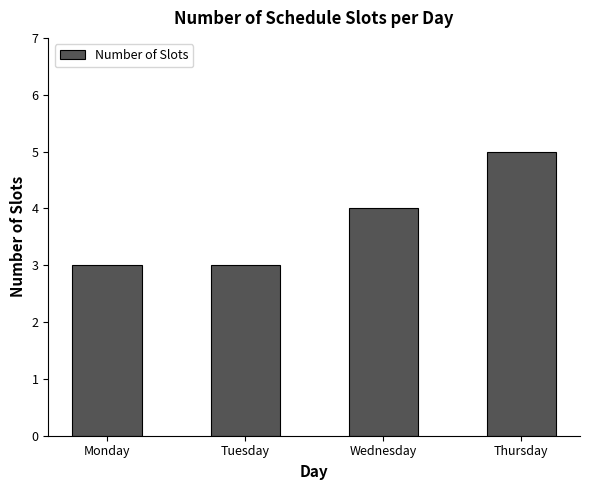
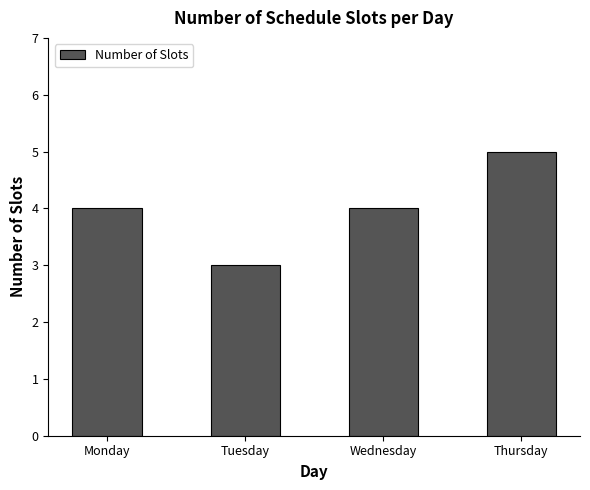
Monday: 3 -> 4
